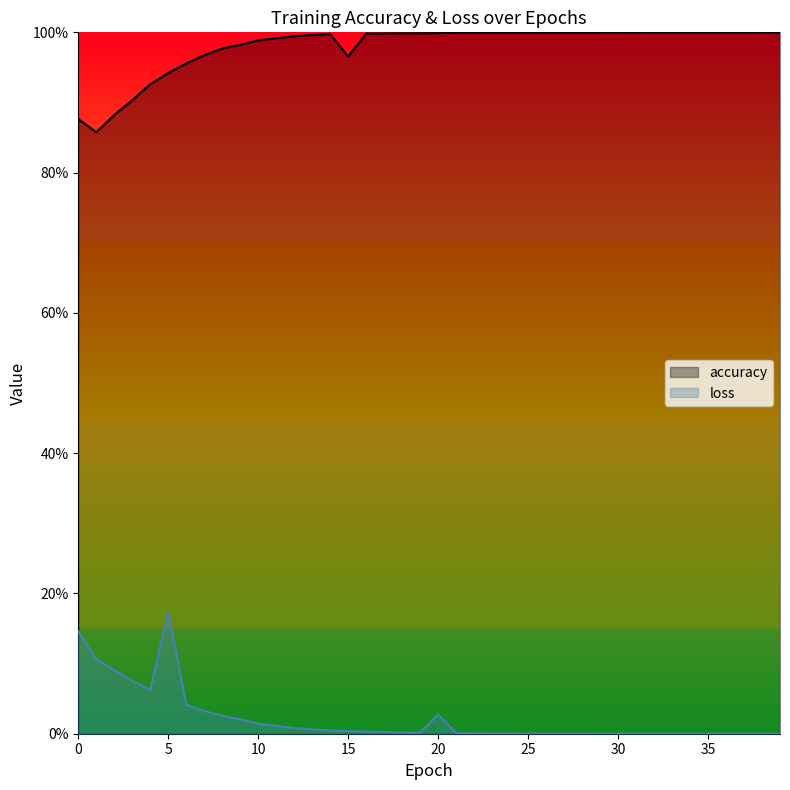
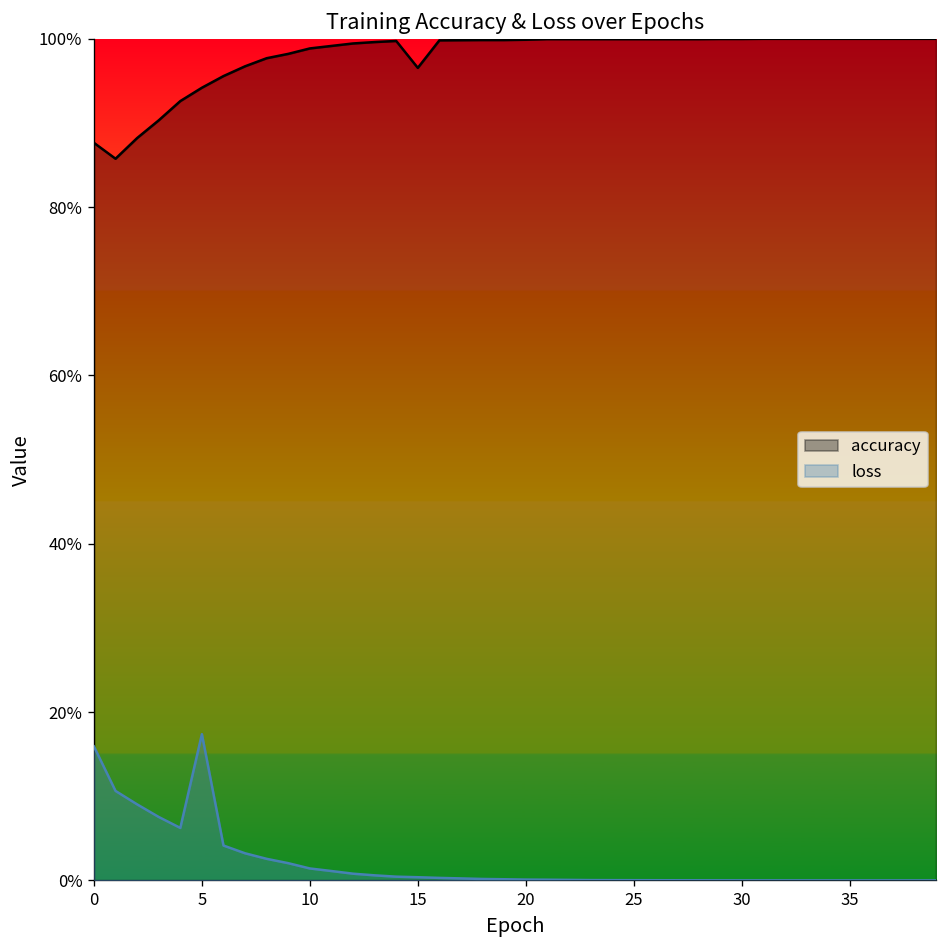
loss, 0: 15% -> 16%
loss, 20: 3% -> 0%
